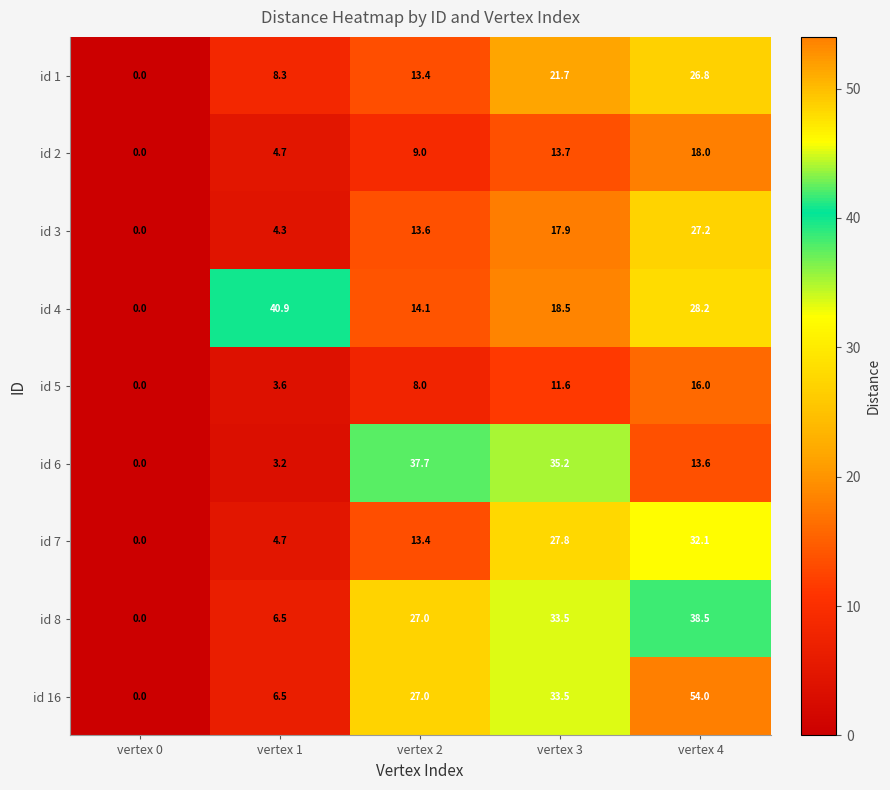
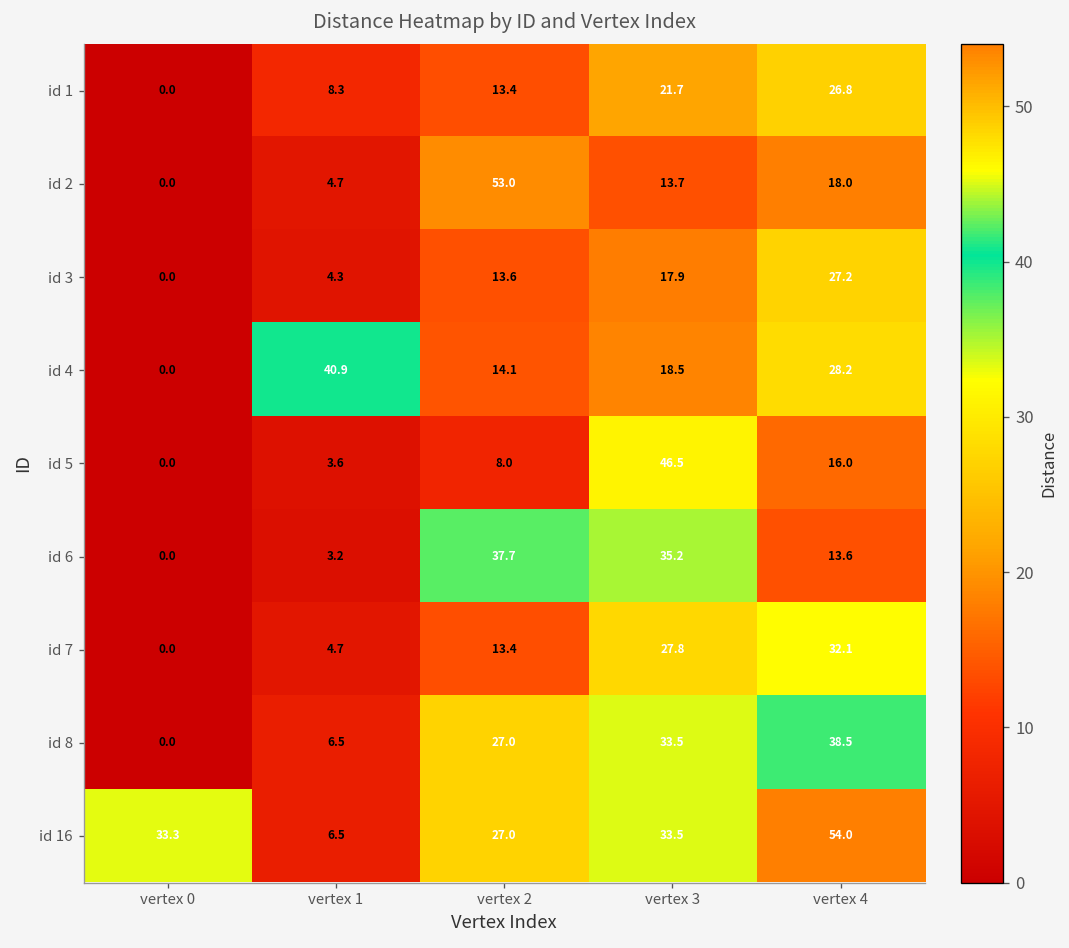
id 2, vertex 2: 9.0 -> 53.0
id 5, vertex 3: 11.6 -> 46.5
id 16, vertex 0: 0.0 -> 33.3
